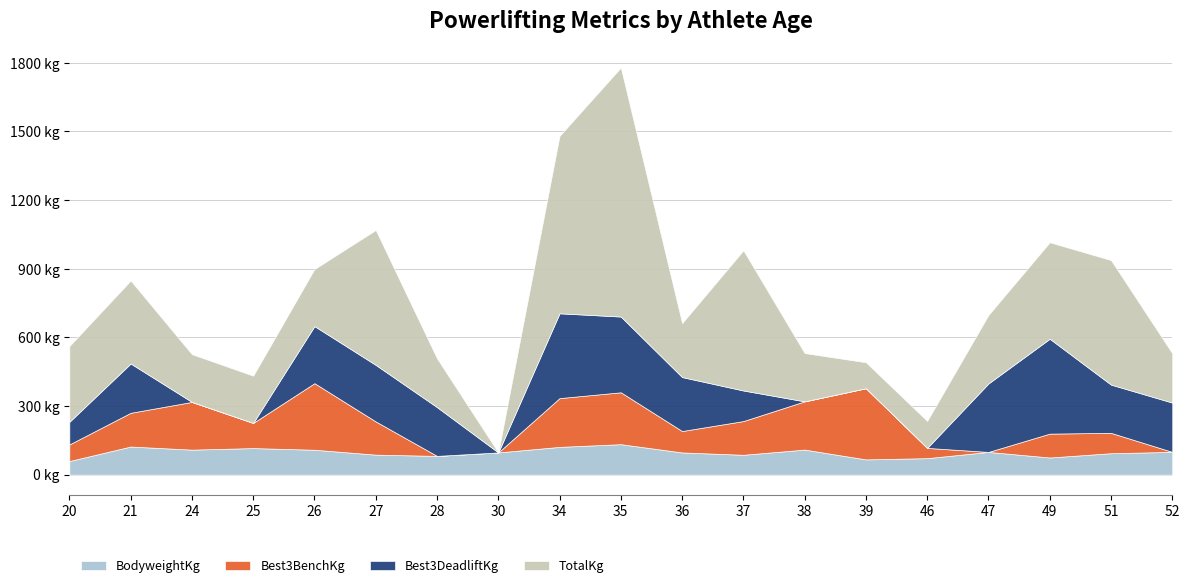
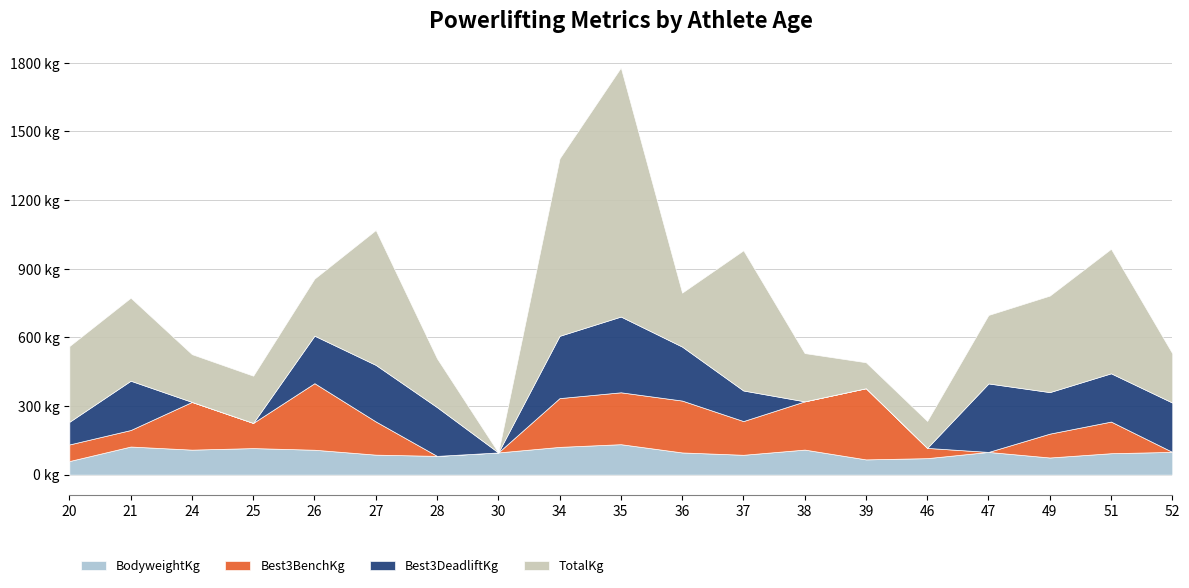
Best3BenchKg, 21: 150 kg -> 70 kg
Best3DeadliftKg, 26: 250 kg -> 210 kg
Best3DeadliftKg, 34: 370 kg -> 270 kg
Best3BenchKg, 36: 90 kg -> 230 kg
Best3DeadliftKg, 49: 410 kg -> 180 kg
Best3BenchKg, 51: 90 kg -> 140 kg
